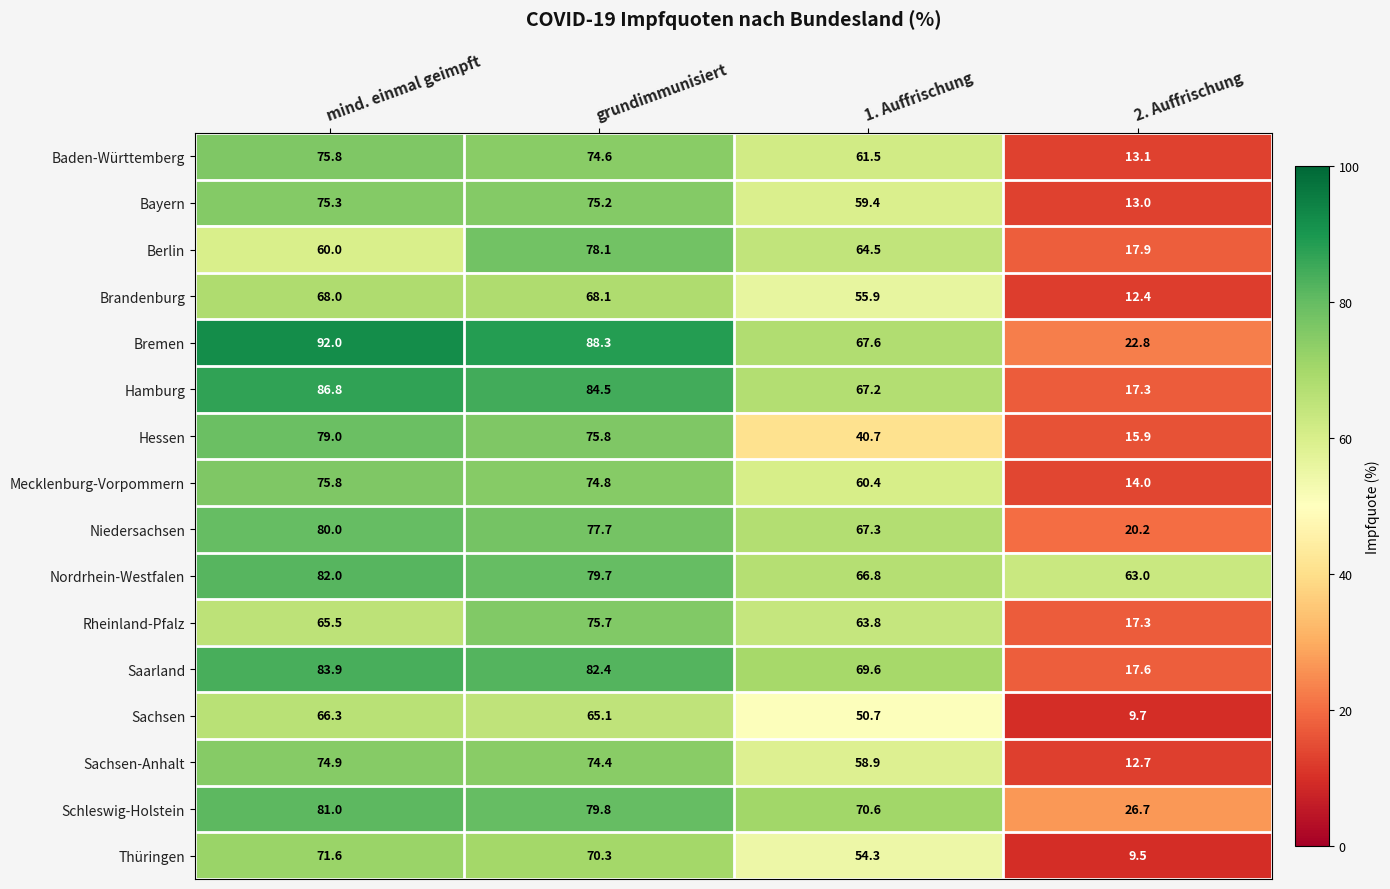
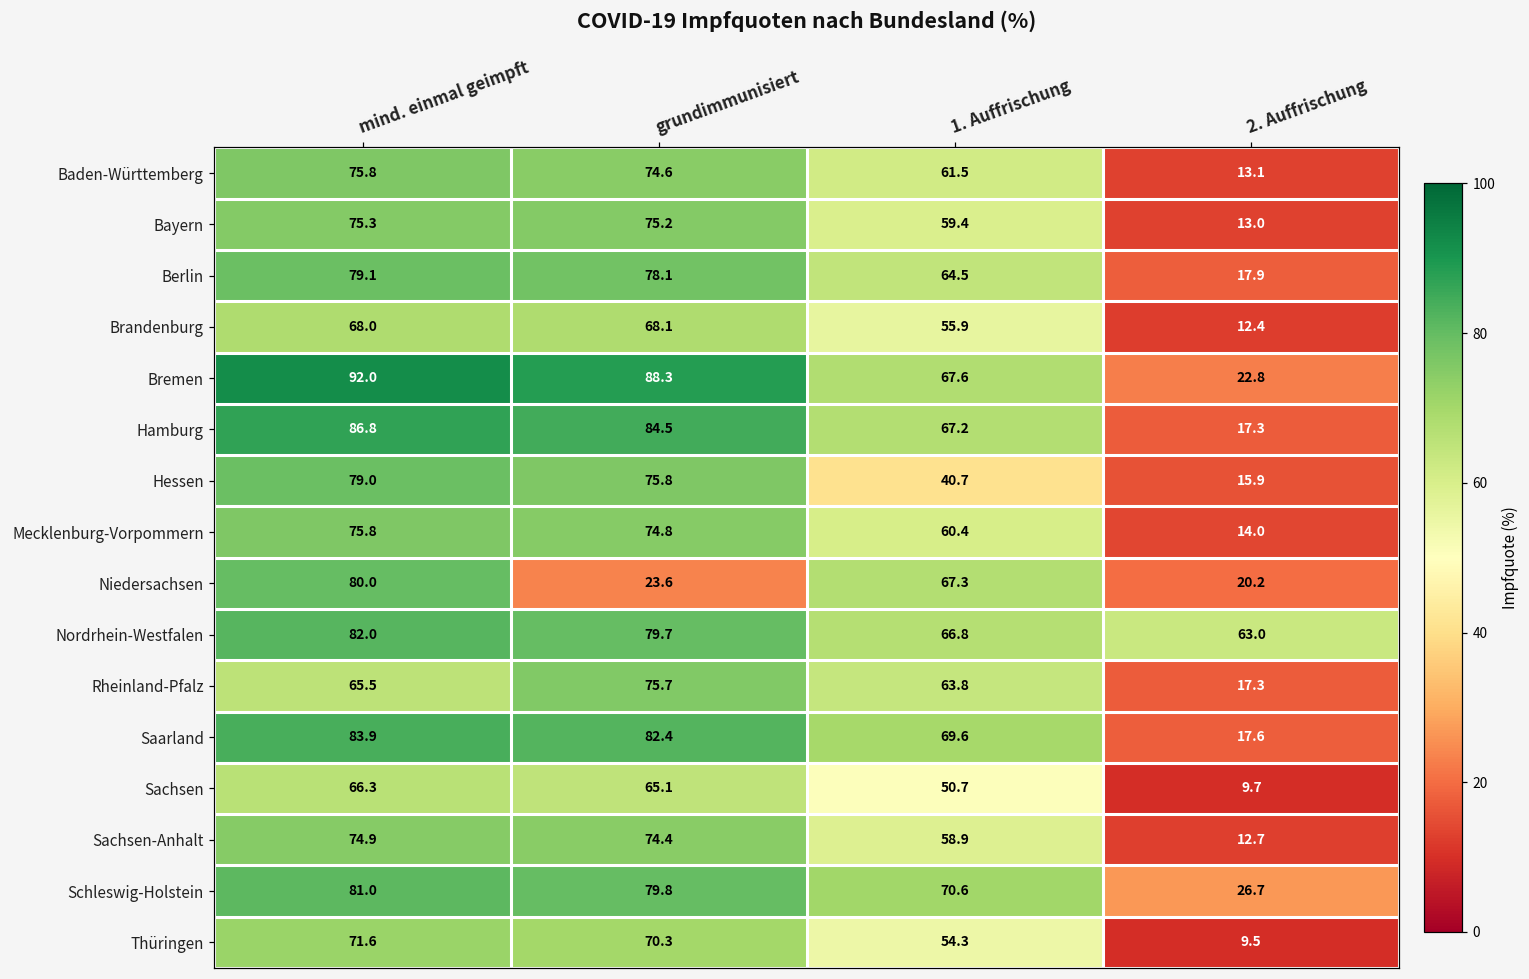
Berlin, mind. einmal geimpft: 60.0 -> 79.1
Niedersachsen, grundimmunisiert: 77.7 -> 23.6
